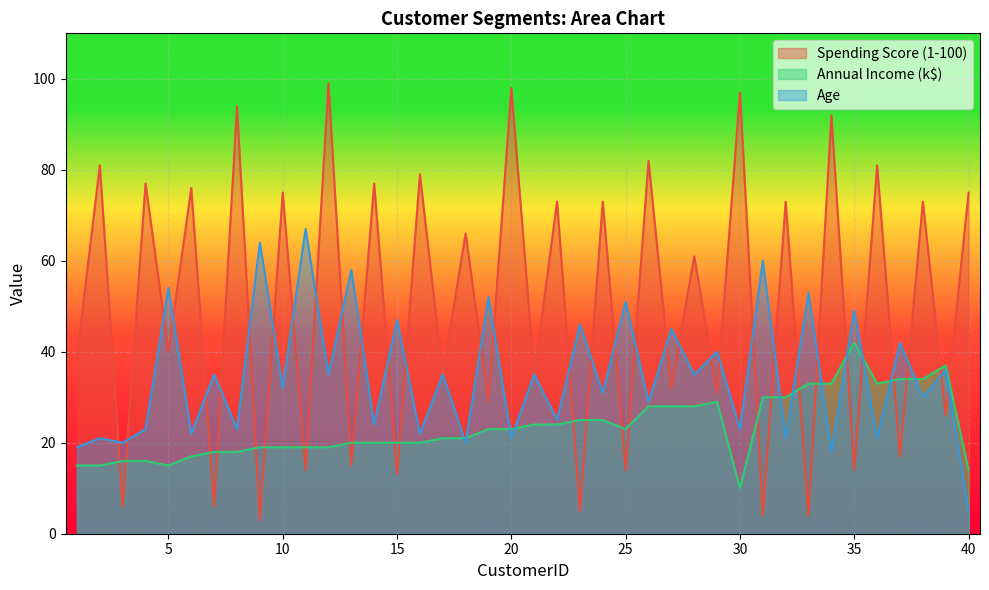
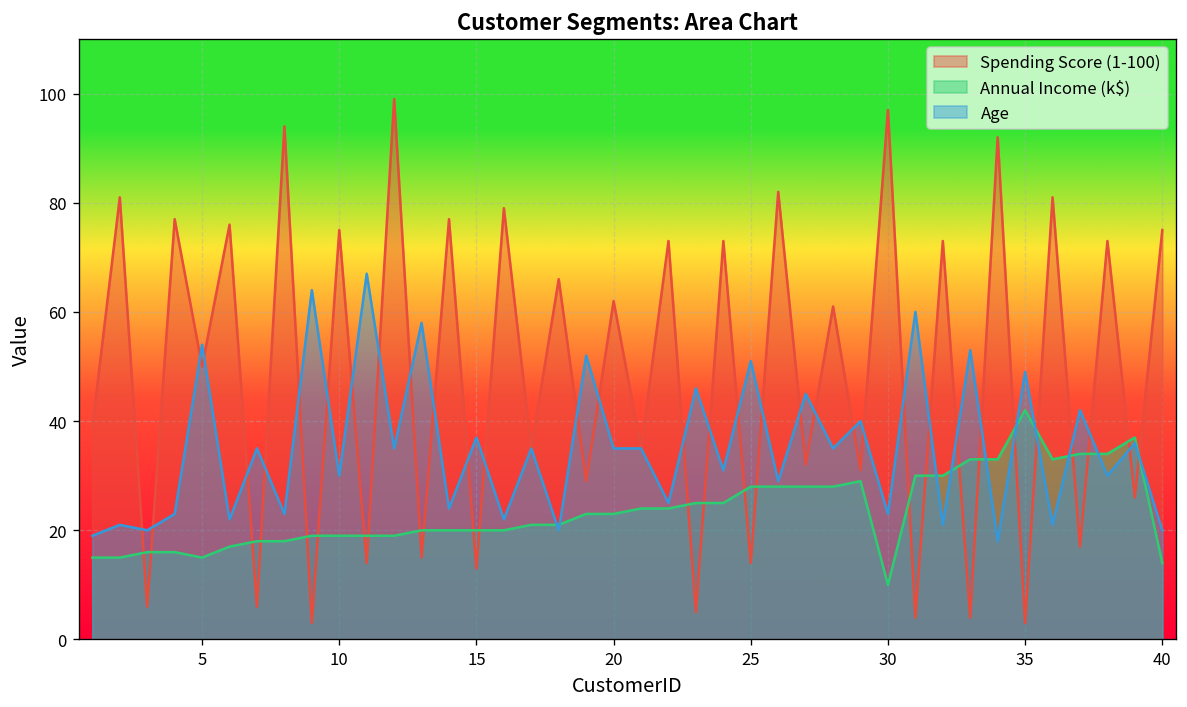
Spending Score (1-100), 5: 40 -> 50
Age, 10: 32 -> 30
Age, 15: 47 -> 37
Spending Score (1-100), 20: 98 -> 62
Age, 20: 21 -> 35
Annual Income (k$), 25: 23 -> 28
Spending Score (1-100), 35: 14 -> 3
Age, 40: 5 -> 20
